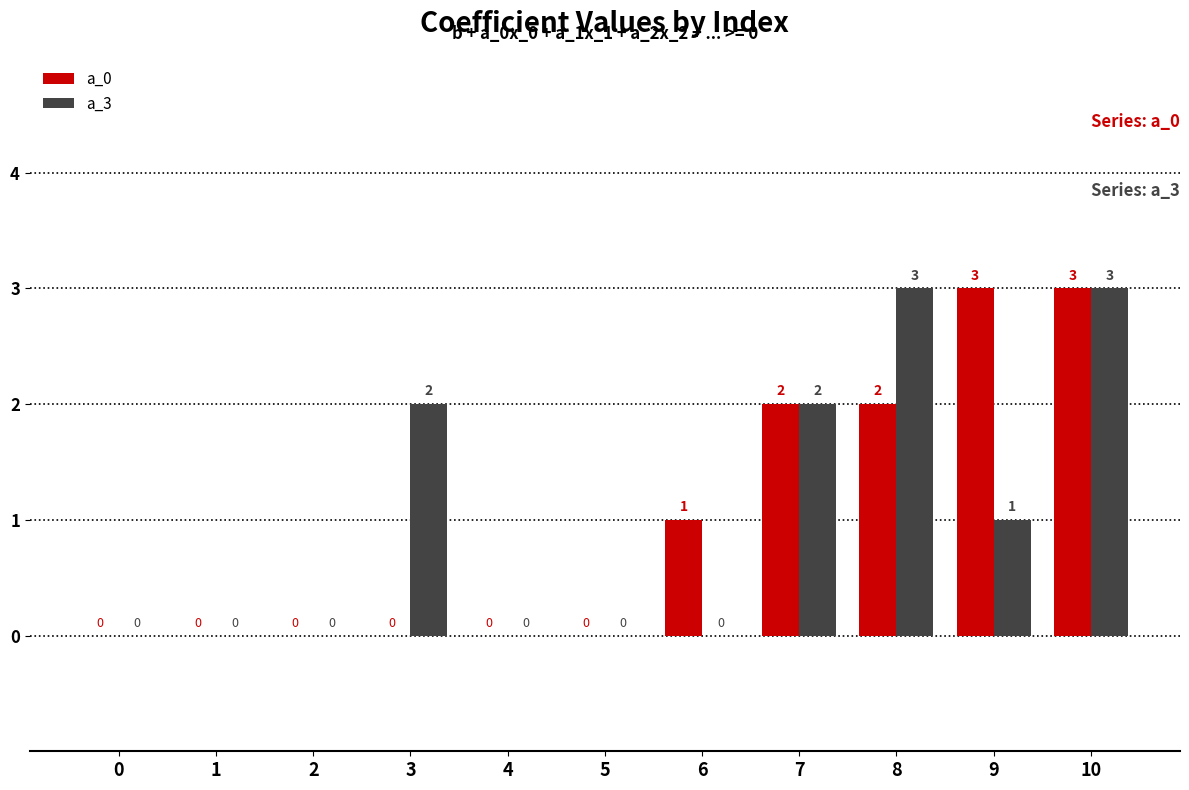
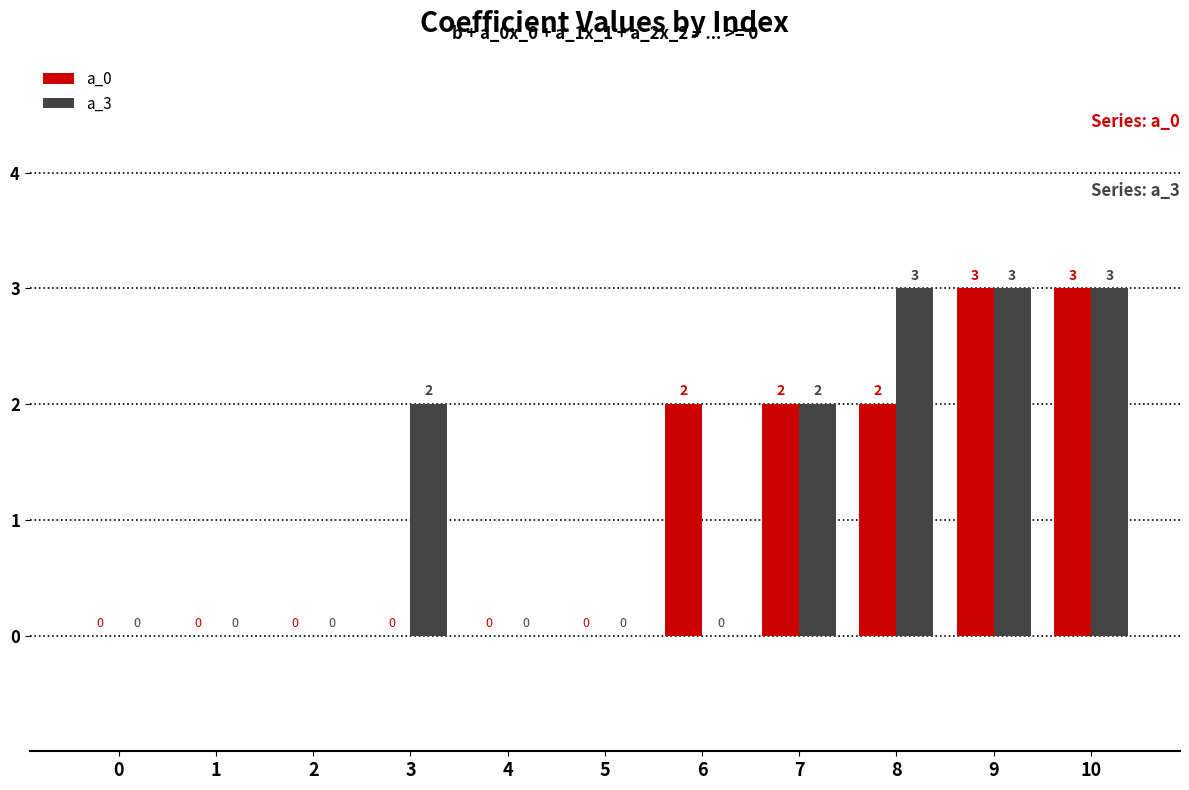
a_0, 6: 1 -> 2
a_3, 9: 1 -> 3
